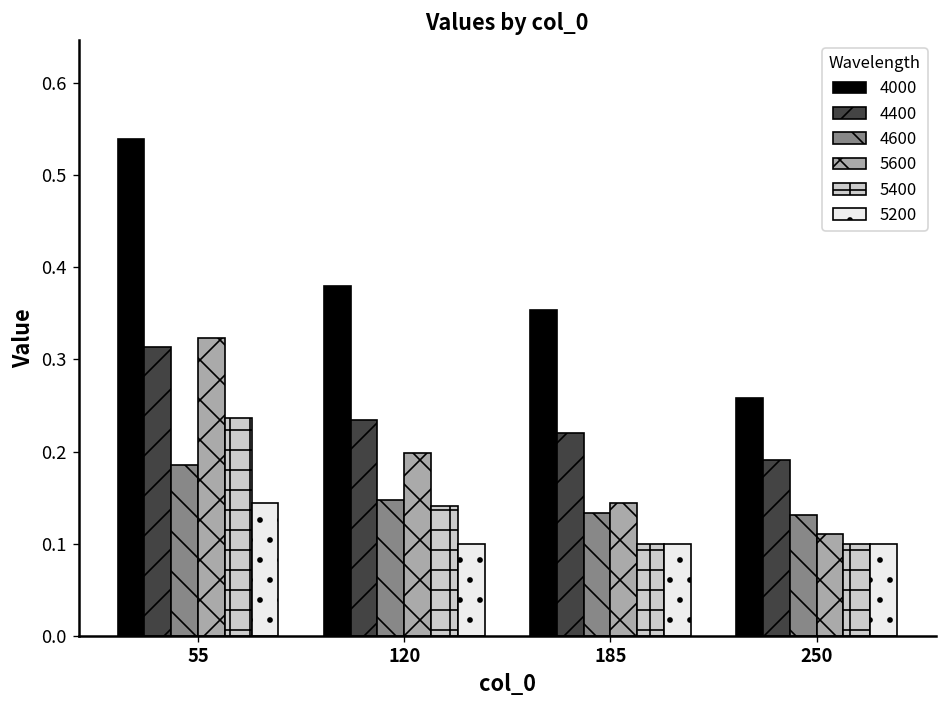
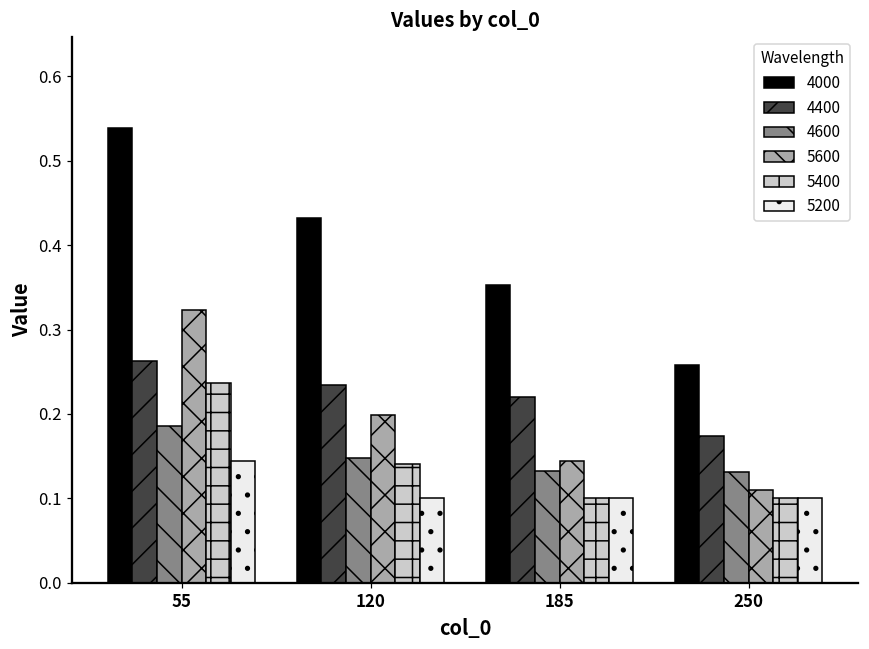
4400, 55: 0.31 -> 0.26
4000, 120: 0.38 -> 0.43
4400, 250: 0.19 -> 0.17
